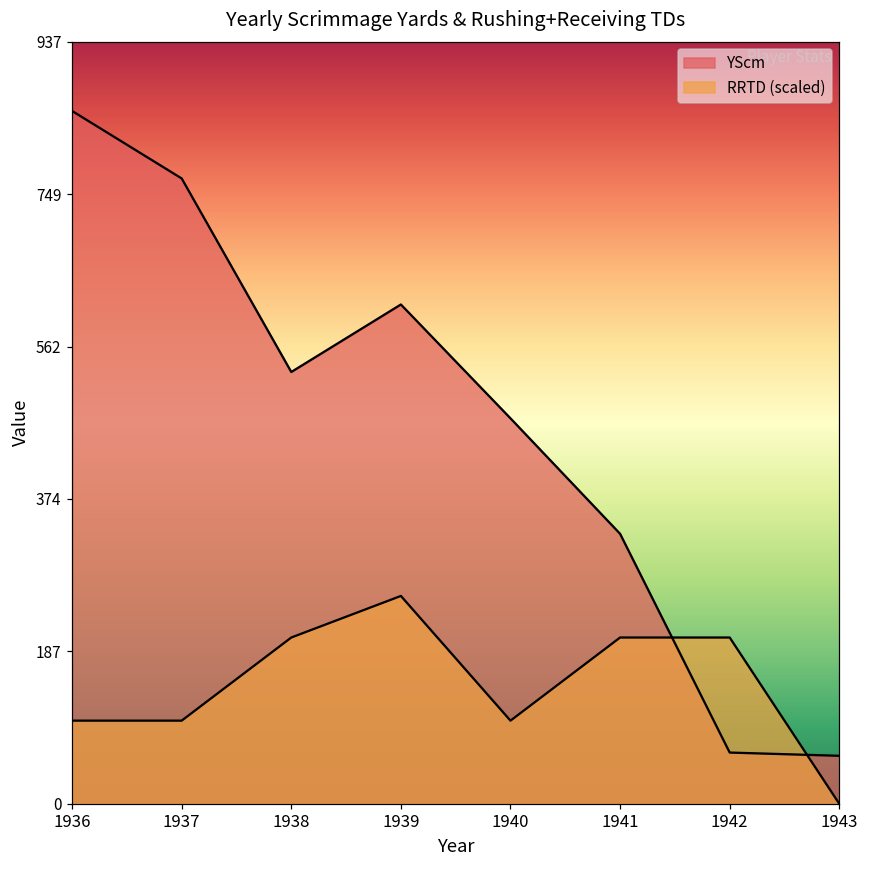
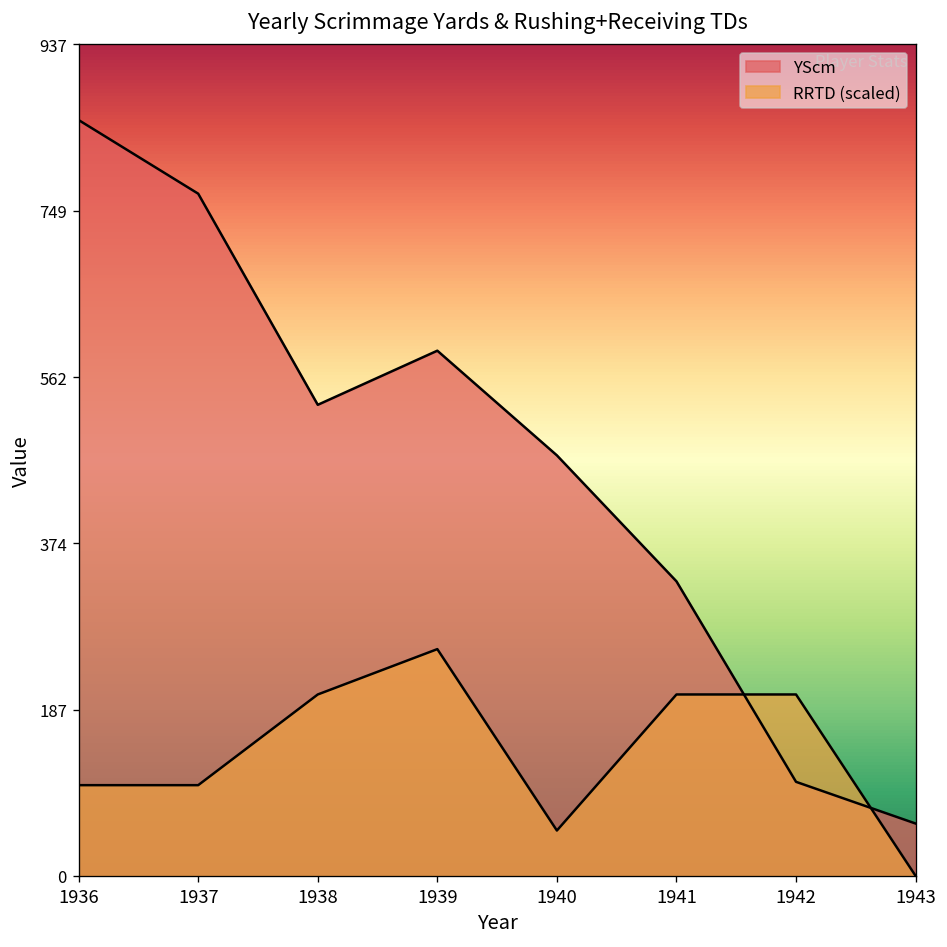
YScm, 1939: 610 -> 590
RRTD (scaled), 1940: 100 -> 50
YScm, 1942: 60 -> 110
